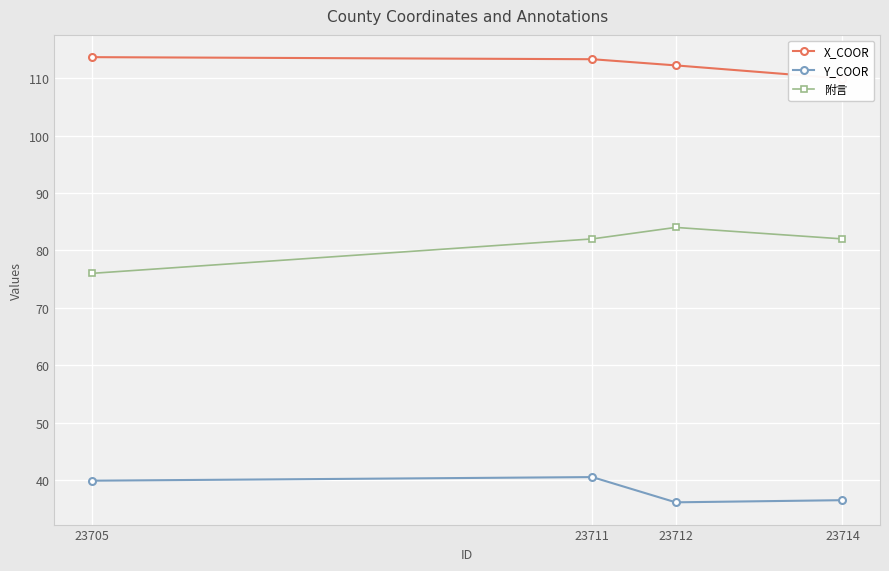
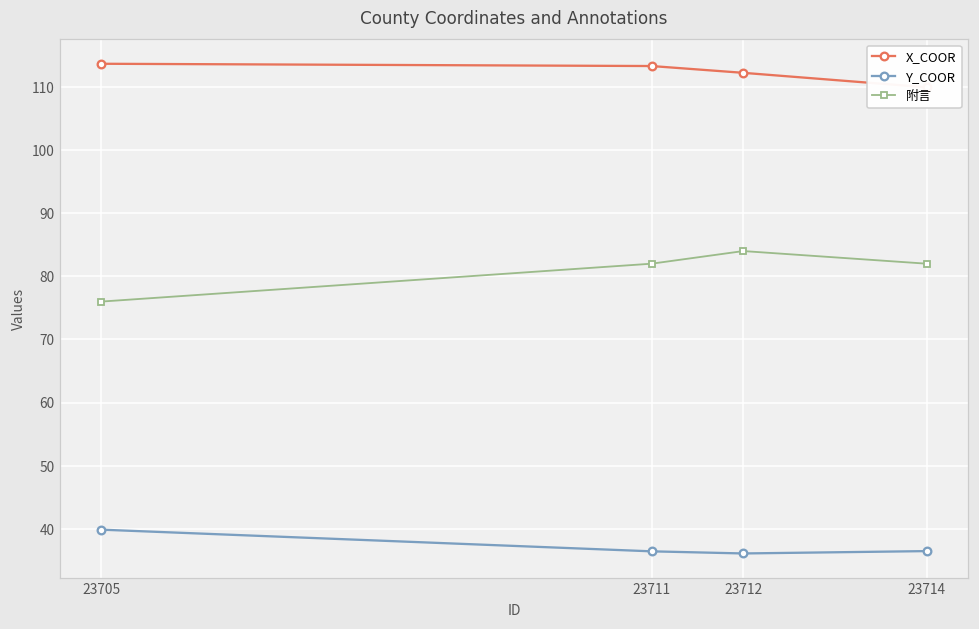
Y_COOR, 23711: 41 -> 36
